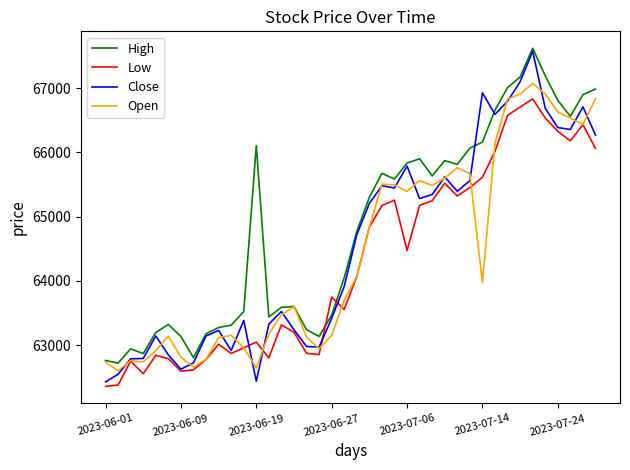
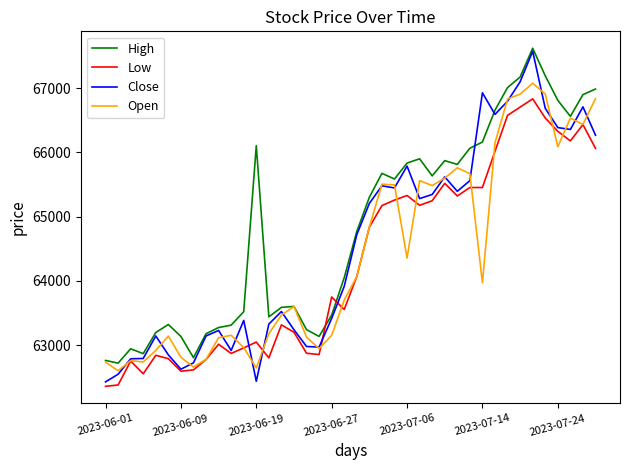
Low, 2023-07-06: 64500 -> 65300
Open, 2023-07-06: 65400 -> 64400
Low, 2023-07-14: 65600 -> 65500
Open, 2023-07-24: 66600 -> 66100
